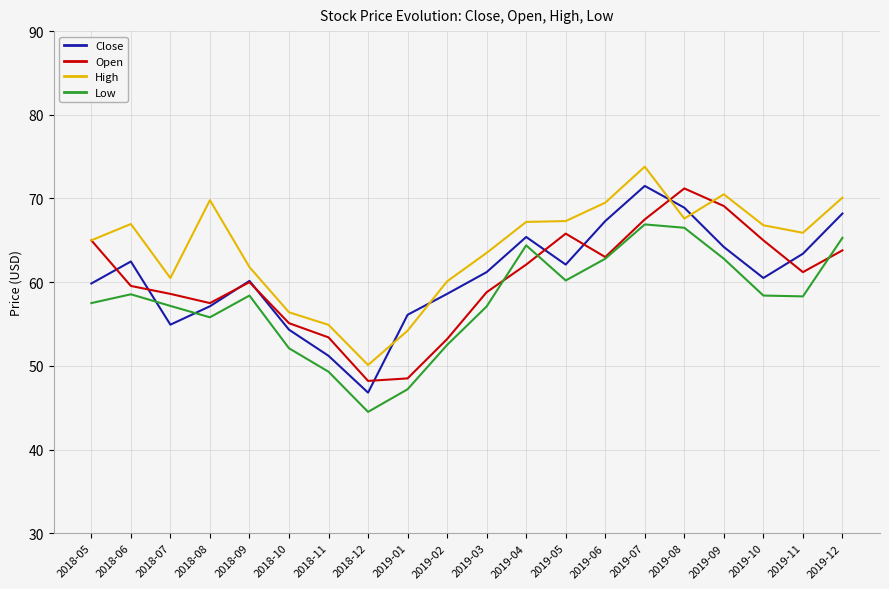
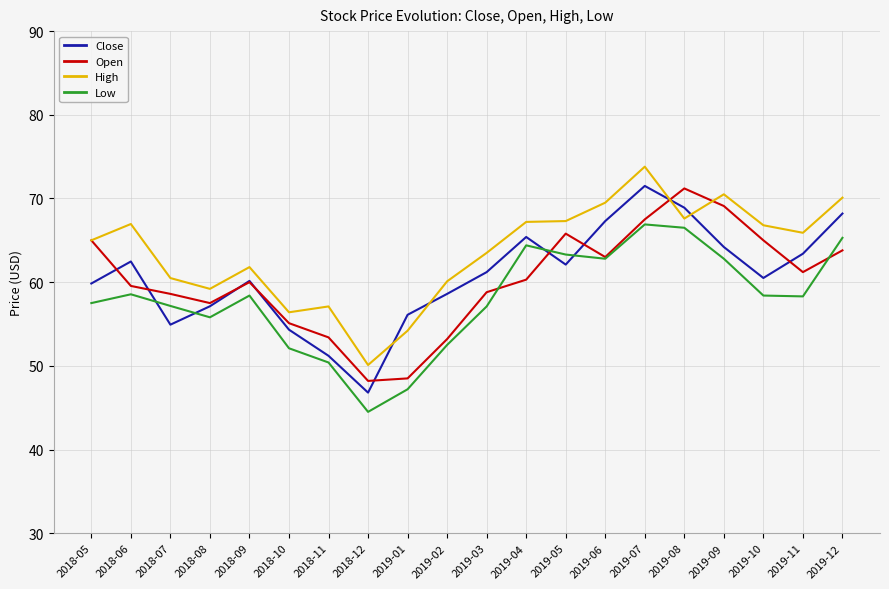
High, 2018-08: 70 -> 59
High, 2018-11: 55 -> 57
Low, 2018-11: 49 -> 50
Open, 2019-04: 62 -> 60
Low, 2019-05: 60 -> 63
